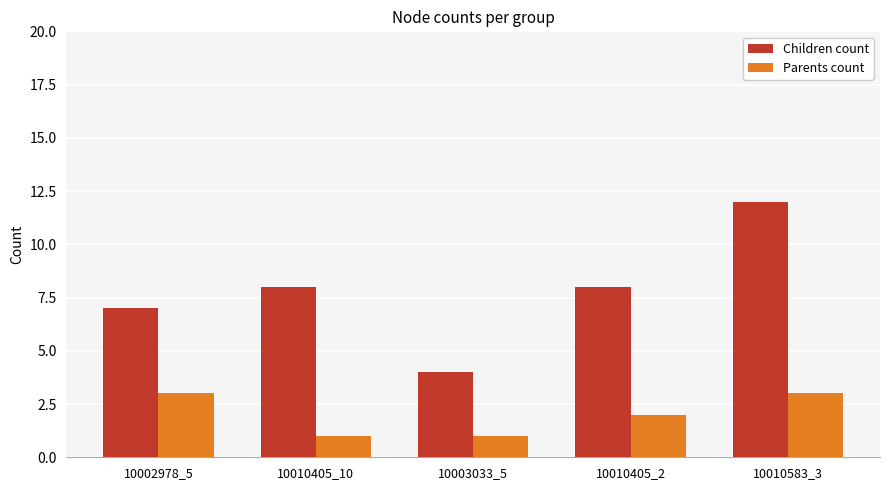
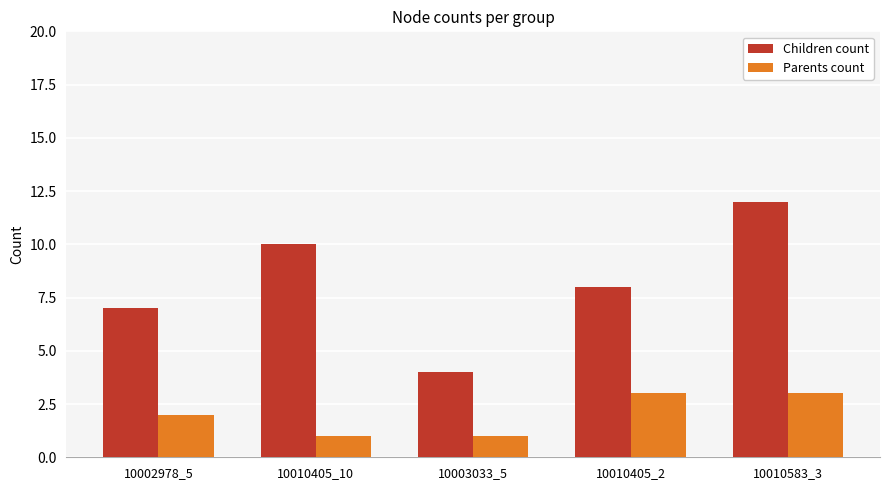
Parents count, 10002978_5: 3 -> 2
Children count, 10010405_10: 8 -> 10
Parents count, 10010405_2: 2 -> 3
